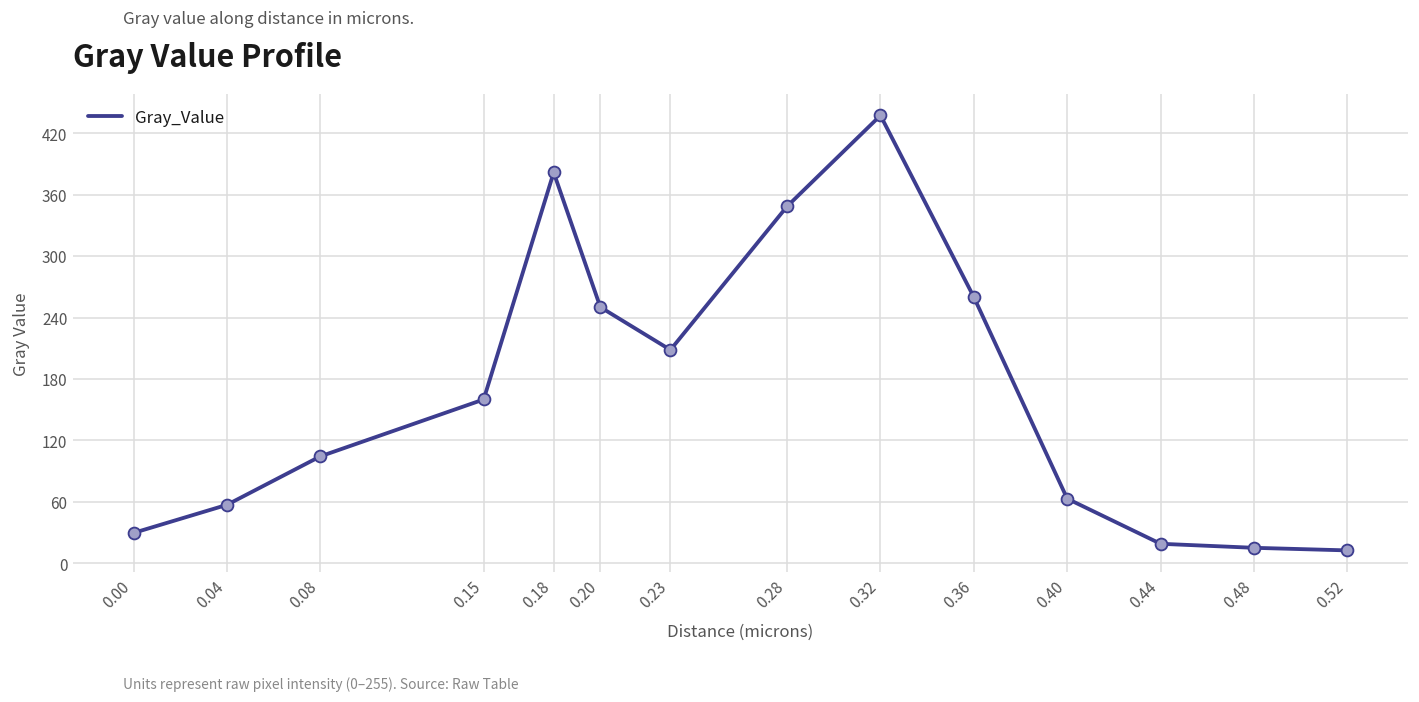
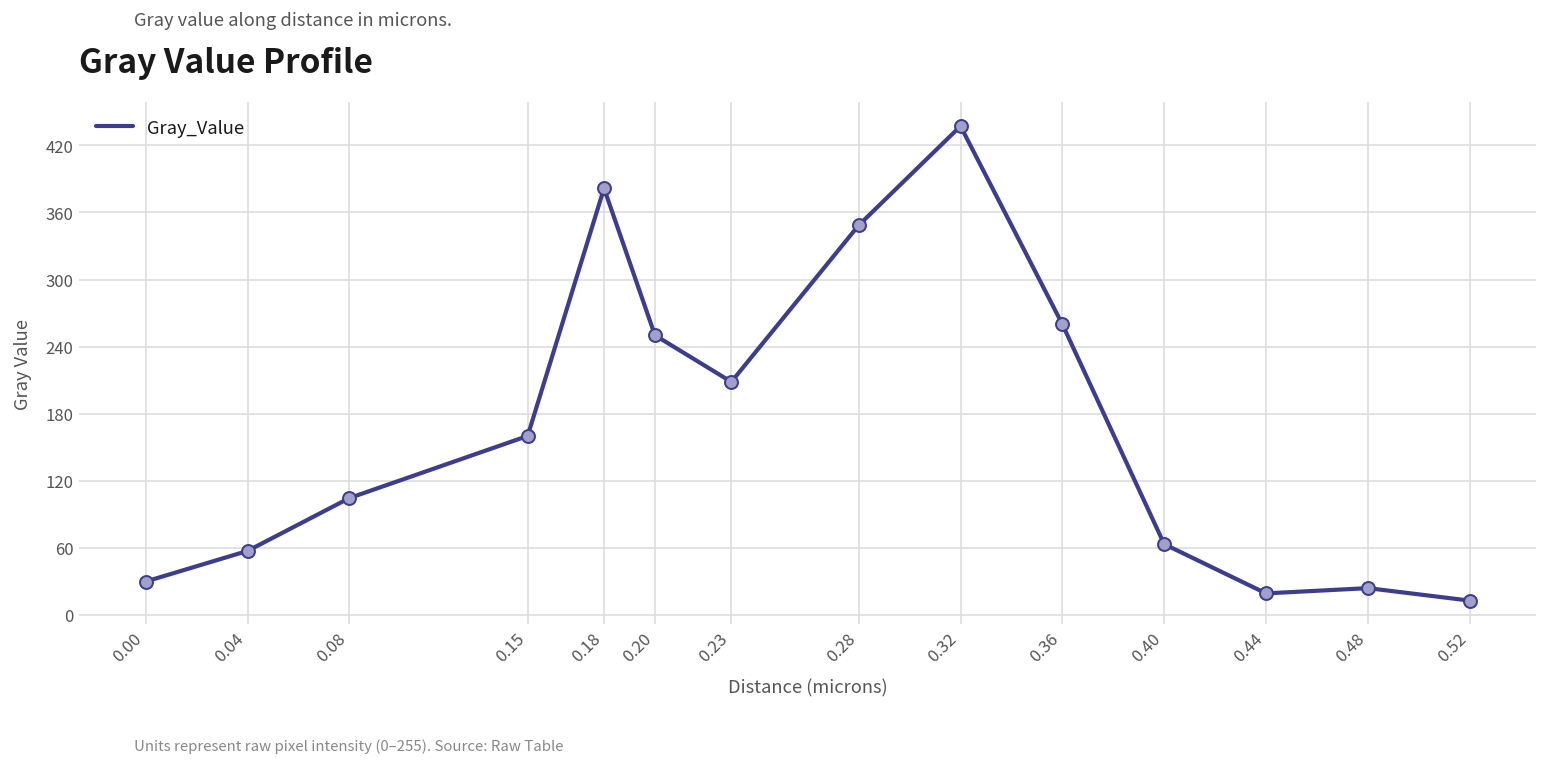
0.48: 15 -> 24
